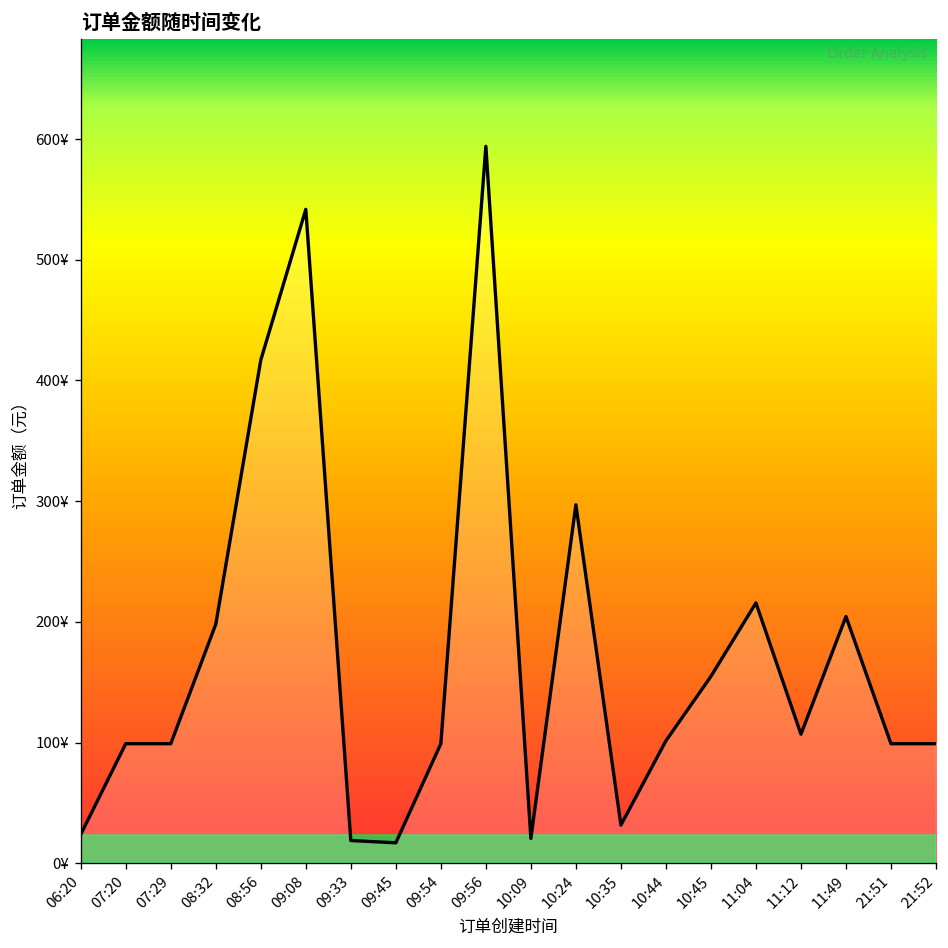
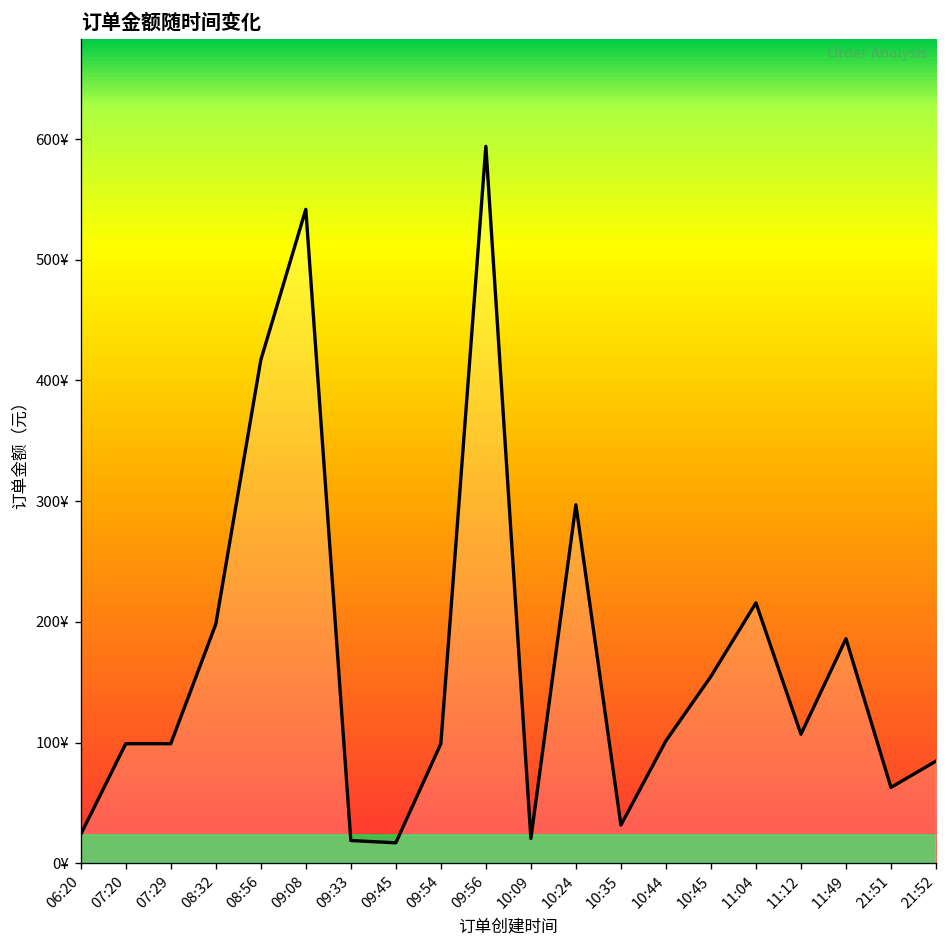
11:49: 204¥ -> 186¥
21:51: 99¥ -> 63¥
21:52: 99¥ -> 85¥
